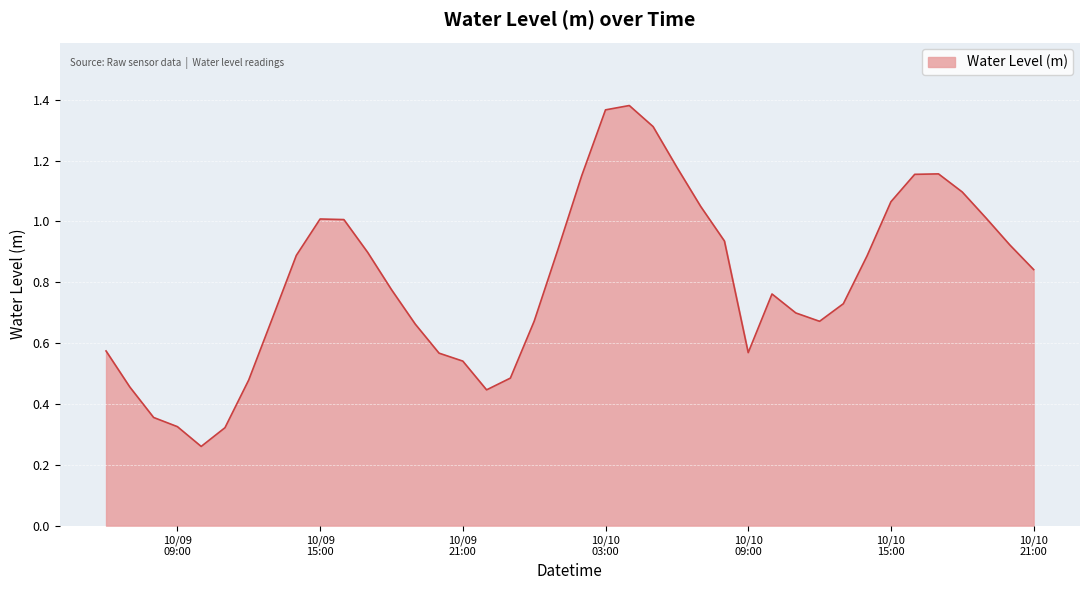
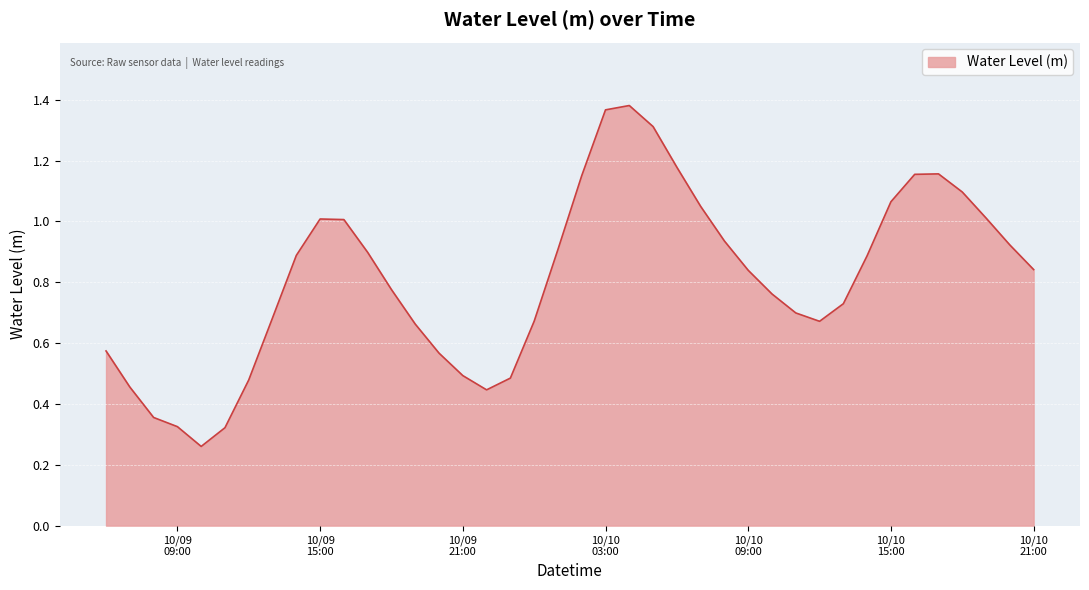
10/09 21:00: 0.54 -> 0.49
10/10 09:00: 0.57 -> 0.84
